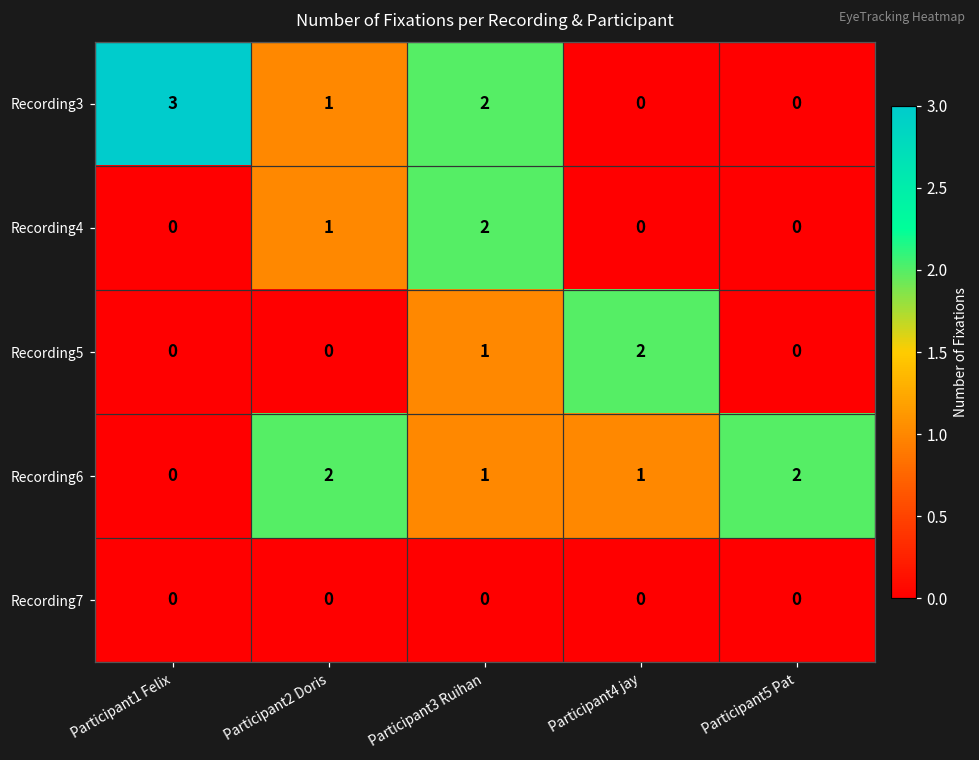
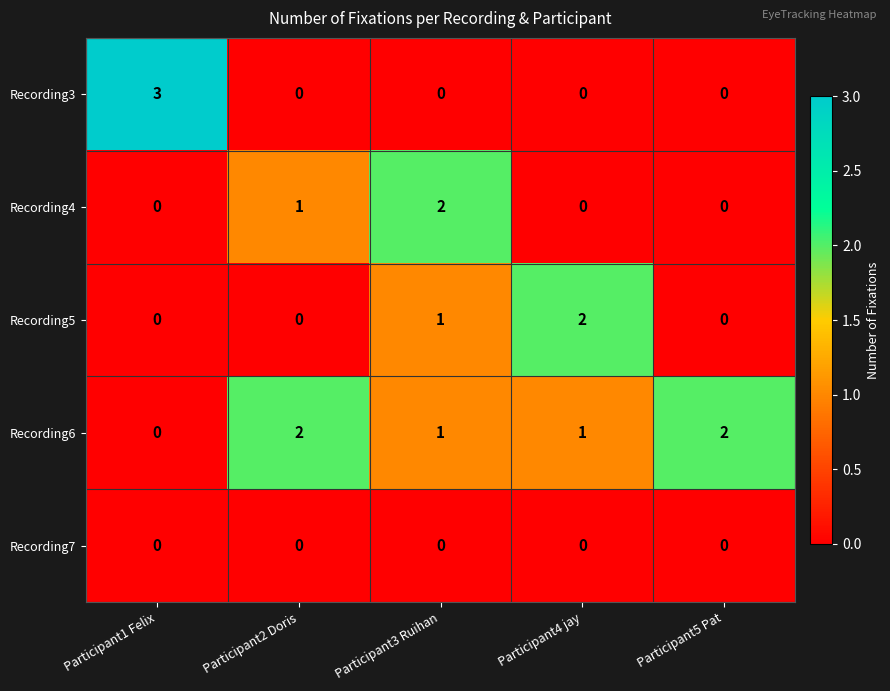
Recording3, Participant2 Doris: 1 -> 0
Recording3, Participant3 Ruihan: 2 -> 0
